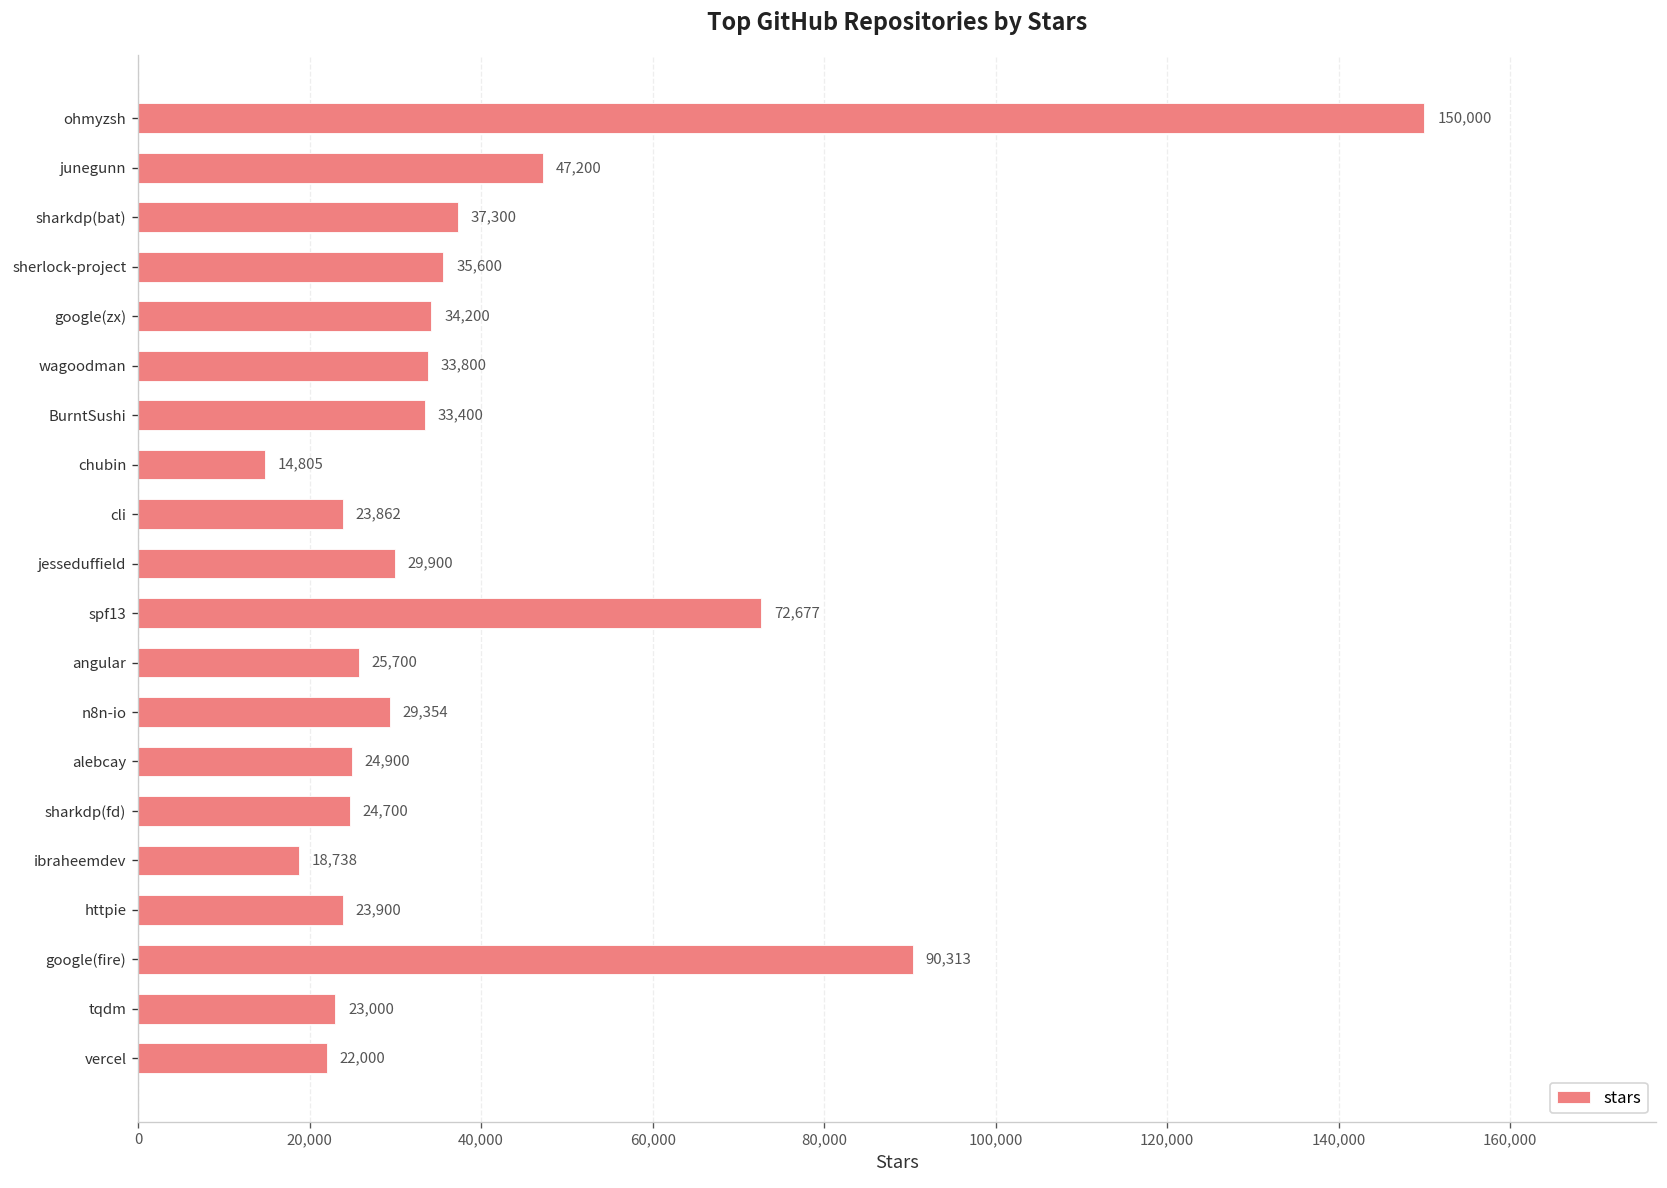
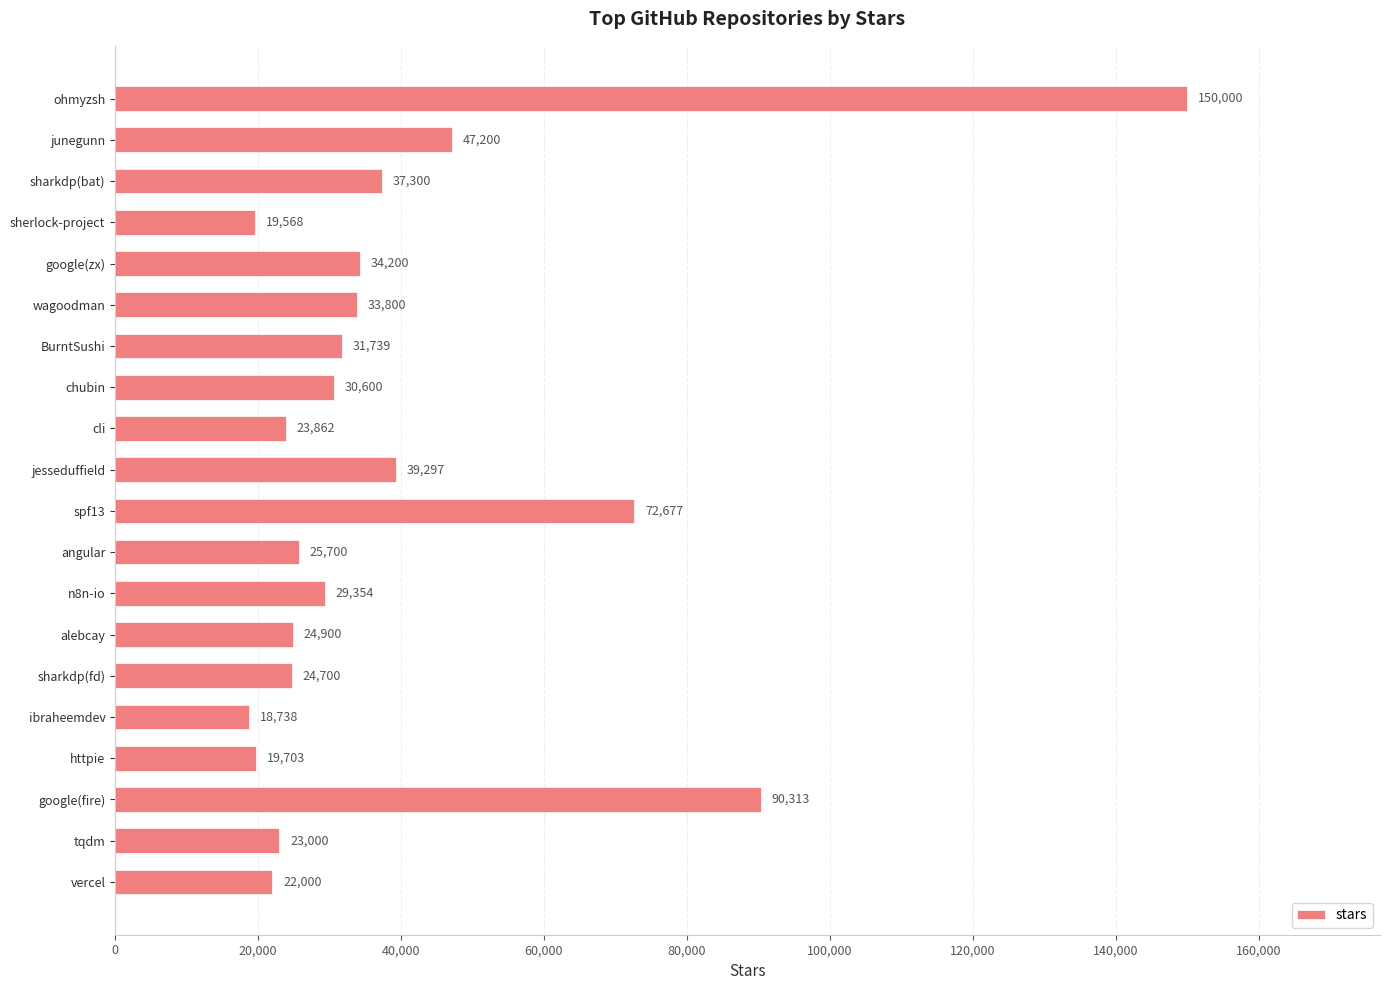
sherlock-project: 35,600 -> 19,568
BurntSushi: 33,400 -> 31,739
chubin: 14,805 -> 30,600
jesseduffield: 29,900 -> 39,297
httpie: 23,900 -> 19,703
